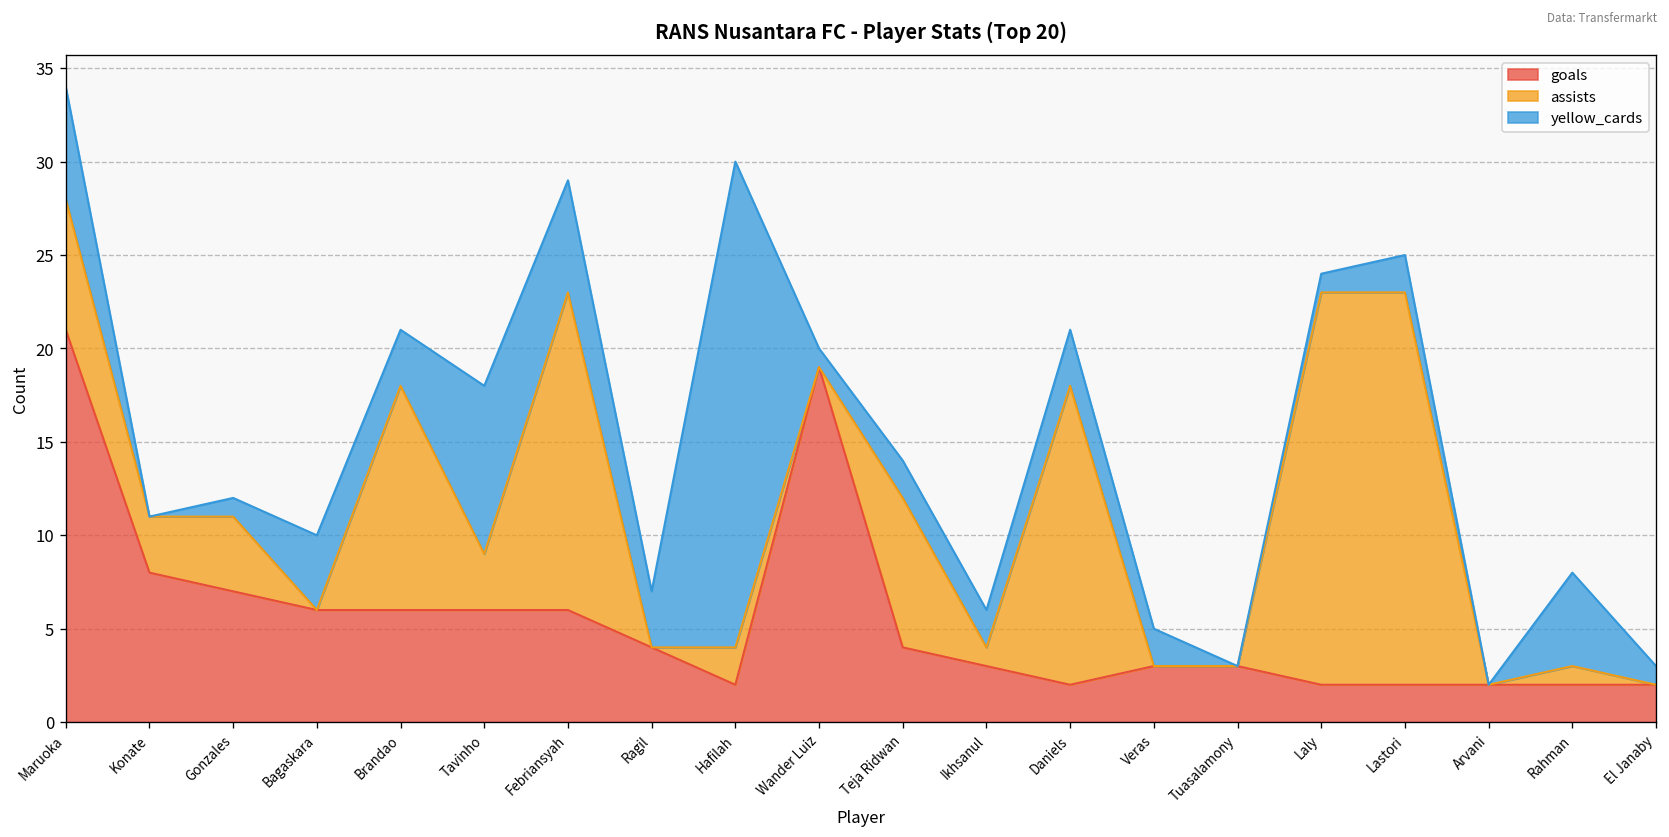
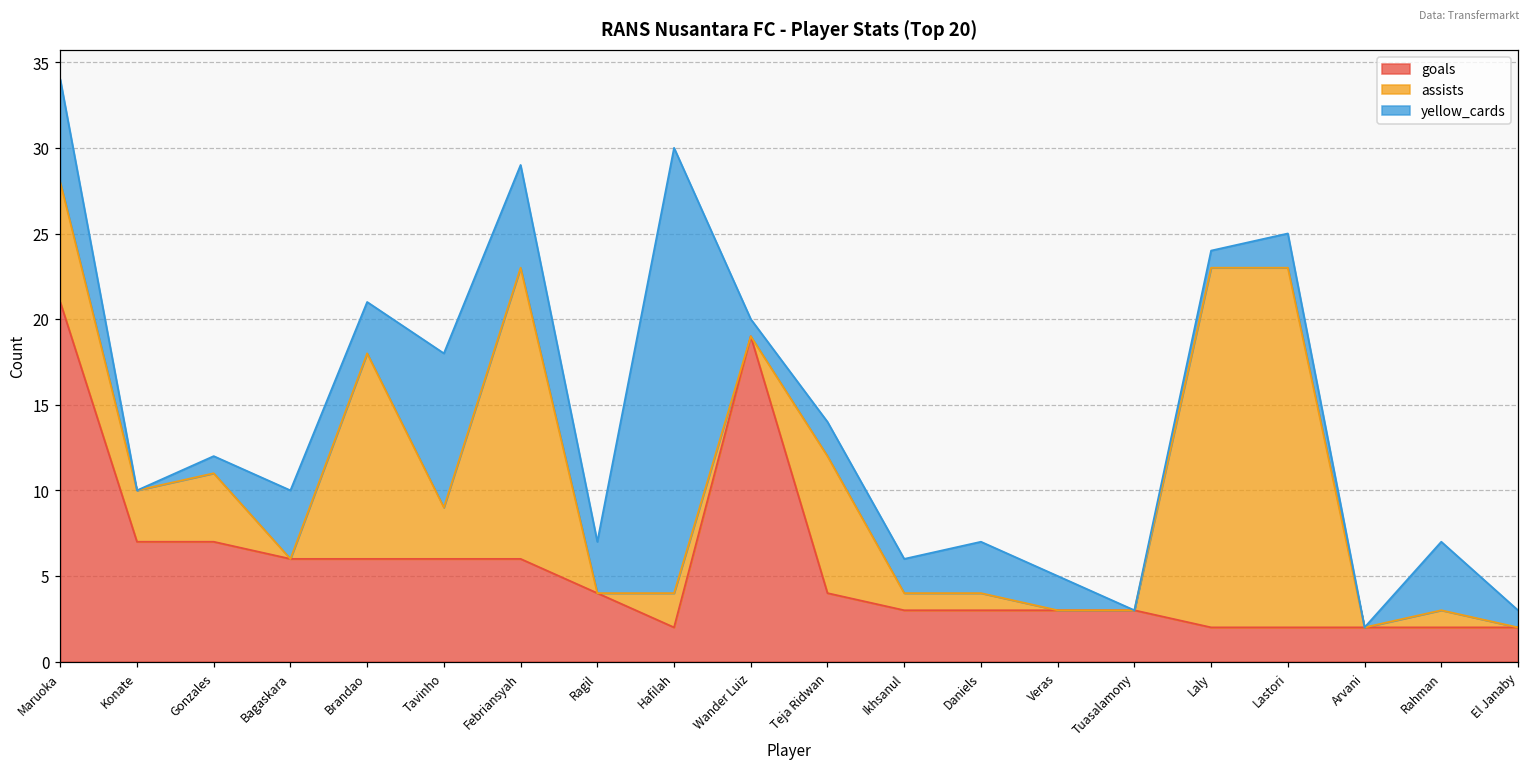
goals, Konate: 8 -> 7
goals, Daniels: 2 -> 3
assists, Daniels: 16 -> 1
yellow_cards, Rahman: 5 -> 4
